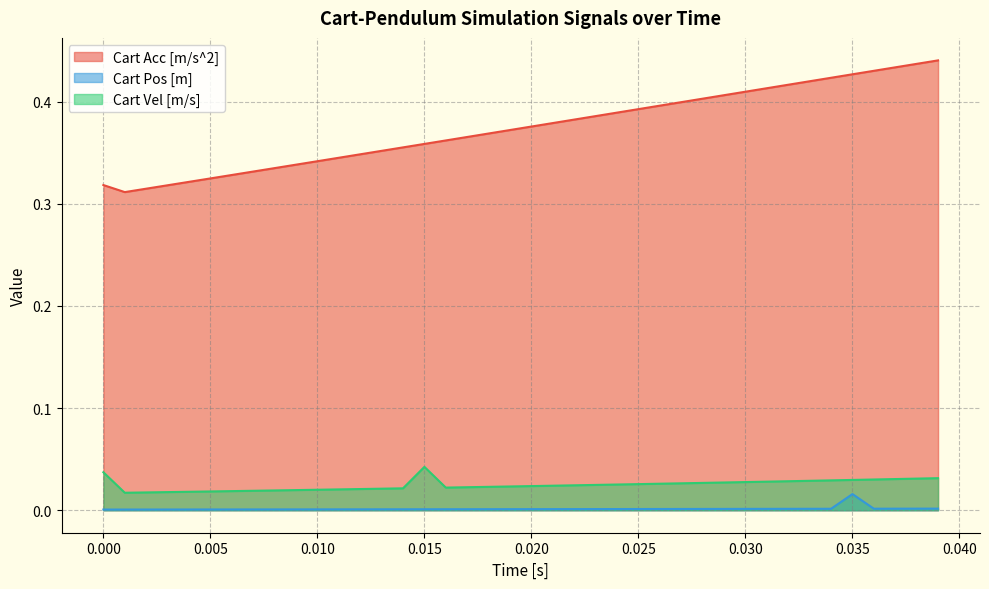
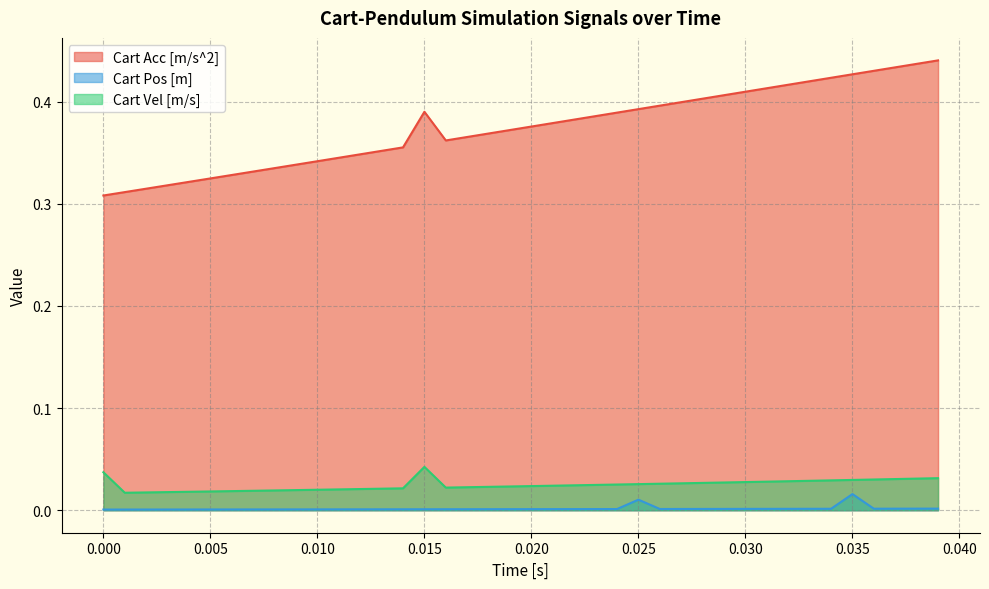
Cart Acc [m/s^2], 0.000: 0.318 -> 0.308
Cart Acc [m/s^2], 0.015: 0.359 -> 0.390
Cart Pos [m], 0.025: 0.001 -> 0.010
